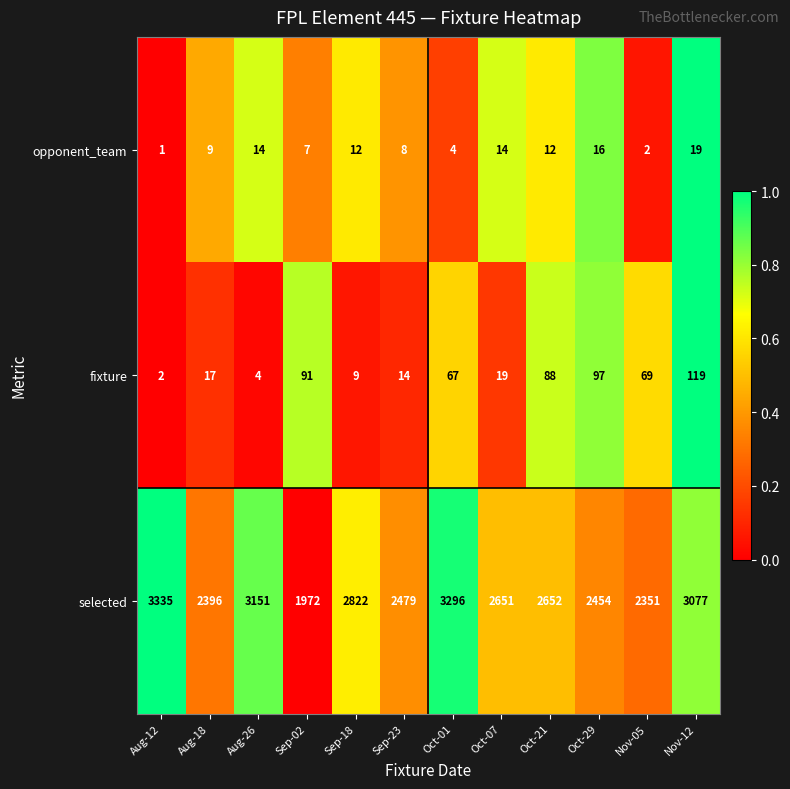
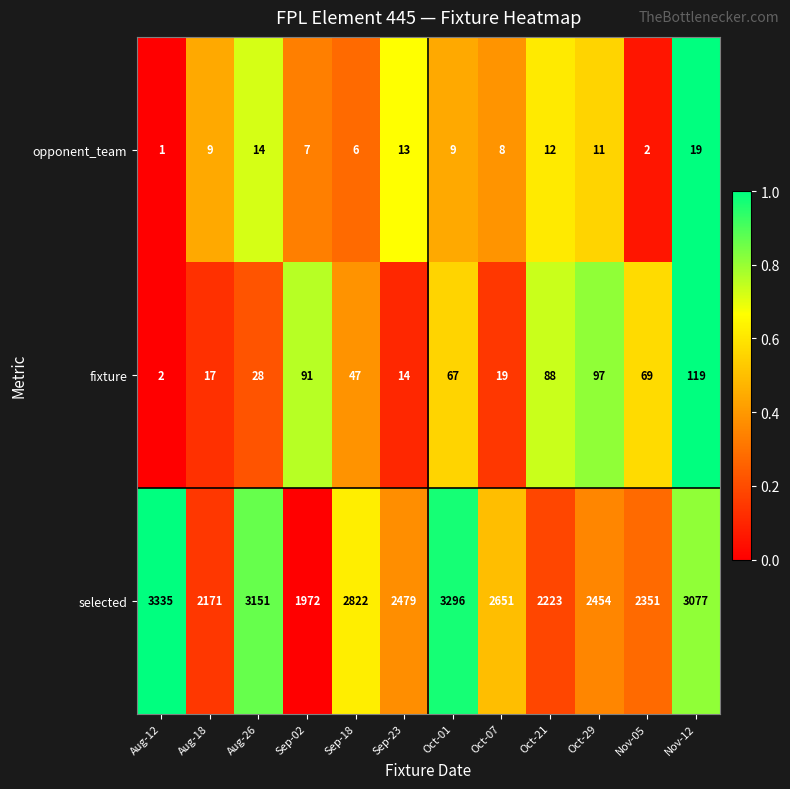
opponent_team, Sep-18: 12 -> 6
opponent_team, Sep-23: 8 -> 13
opponent_team, Oct-01: 4 -> 9
opponent_team, Oct-07: 14 -> 8
opponent_team, Oct-29: 16 -> 11
fixture, Aug-26: 4 -> 28
fixture, Sep-18: 9 -> 47
selected, Aug-18: 2396 -> 2171
selected, Oct-21: 2652 -> 2223
